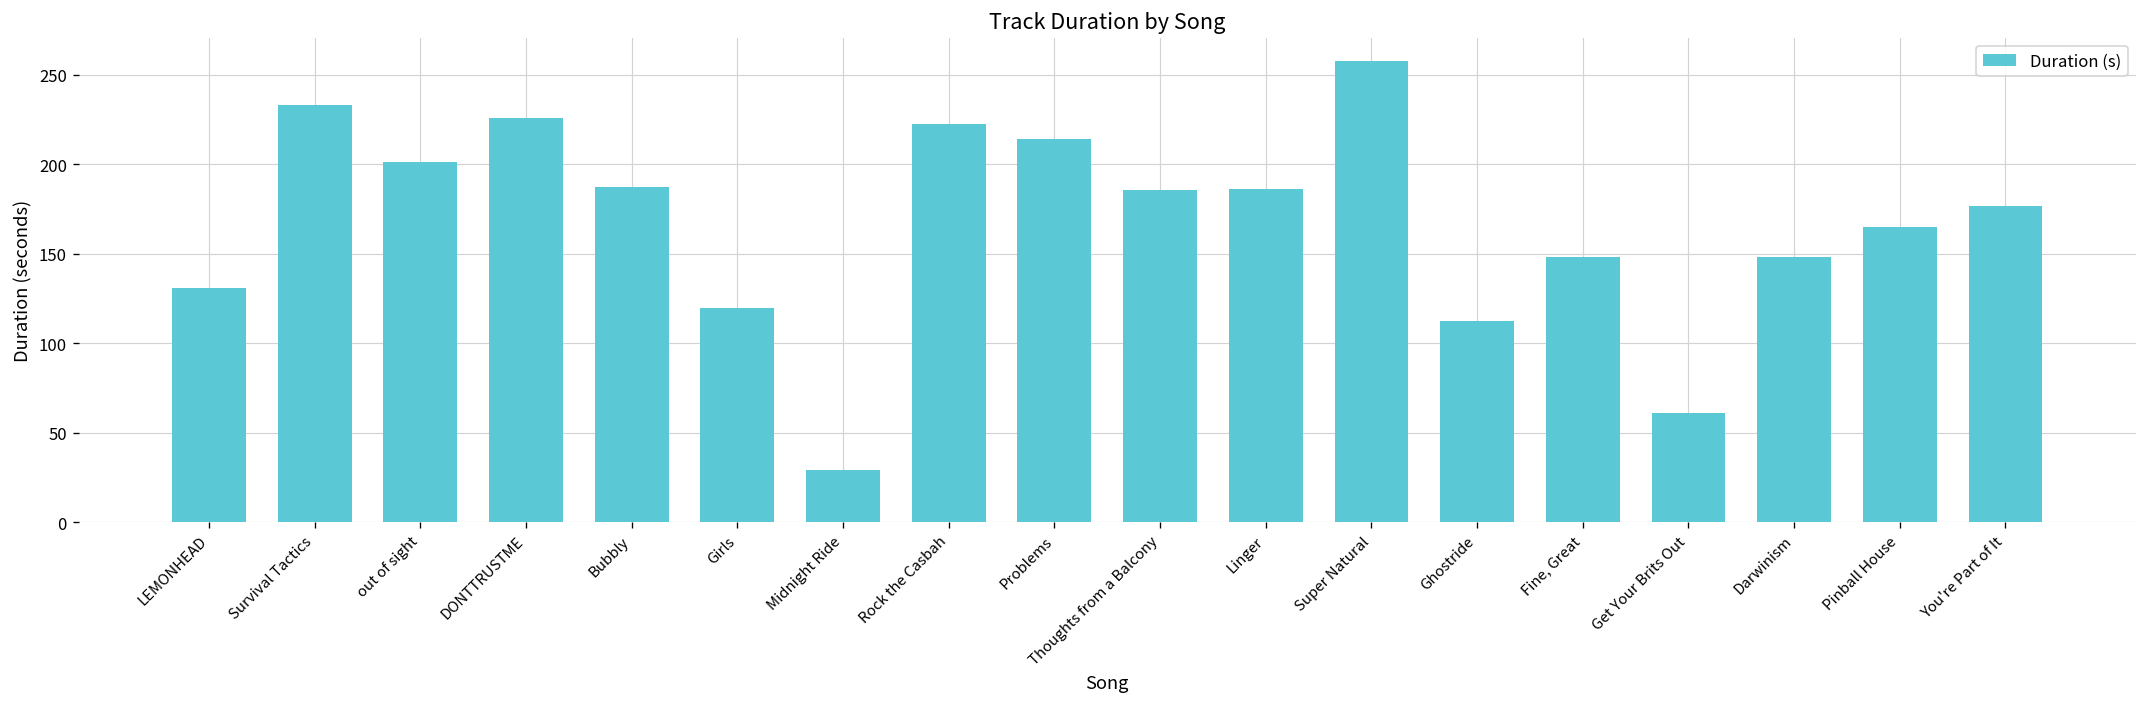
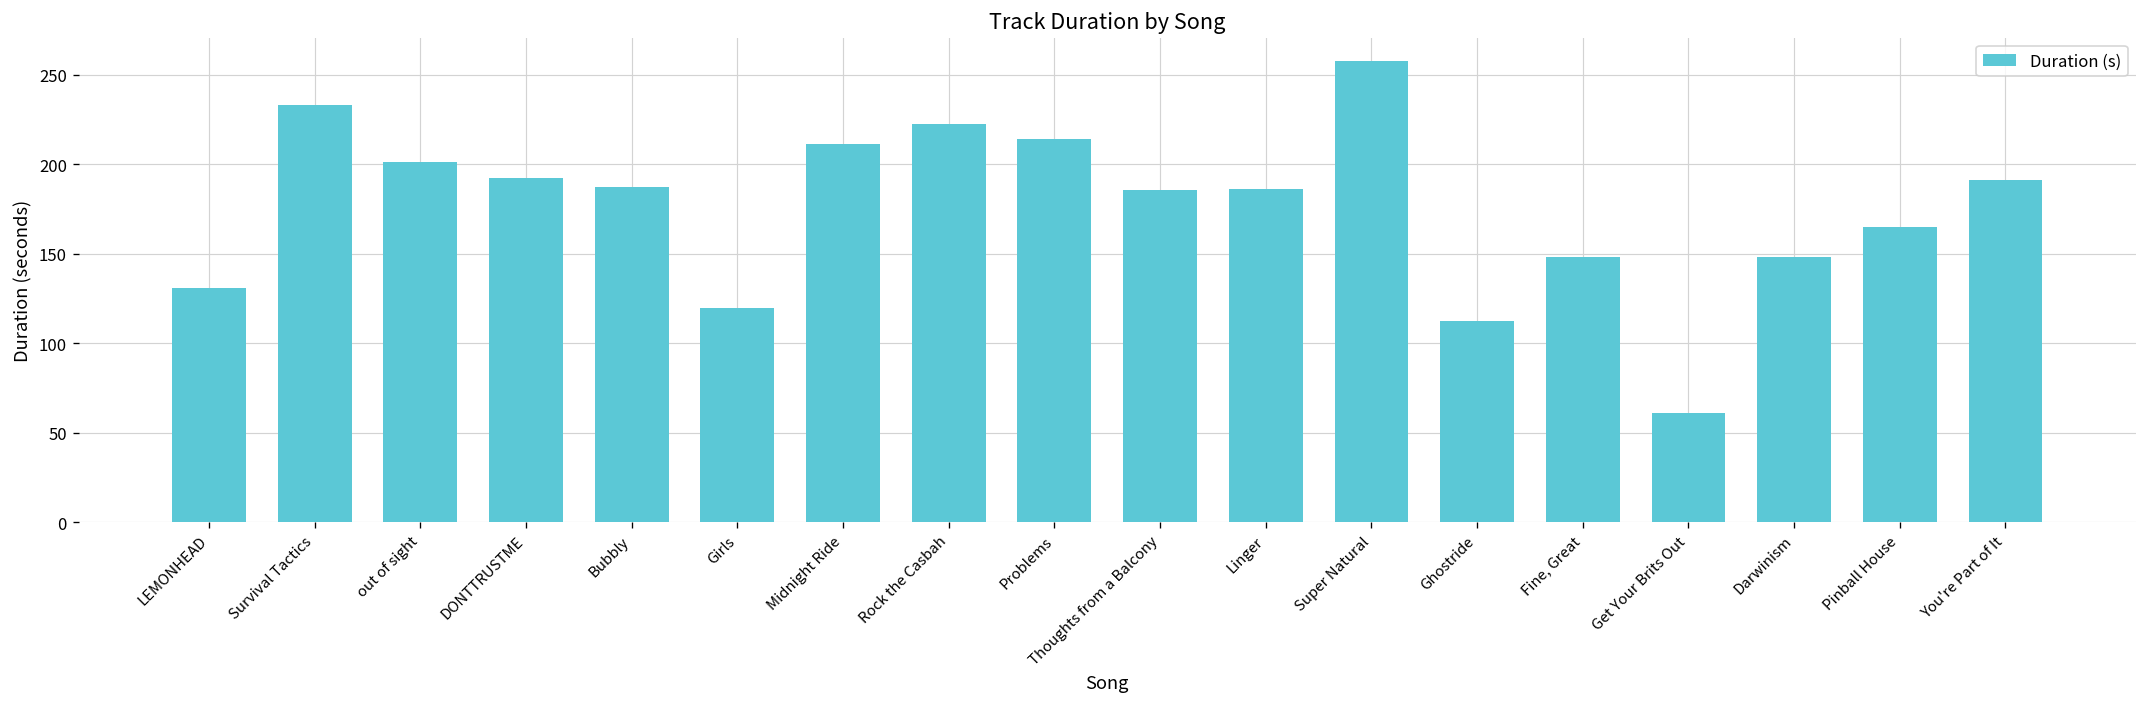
DONTTRUSTME: 226 -> 193
Midnight Ride: 29 -> 212
You're Part of It: 177 -> 191
